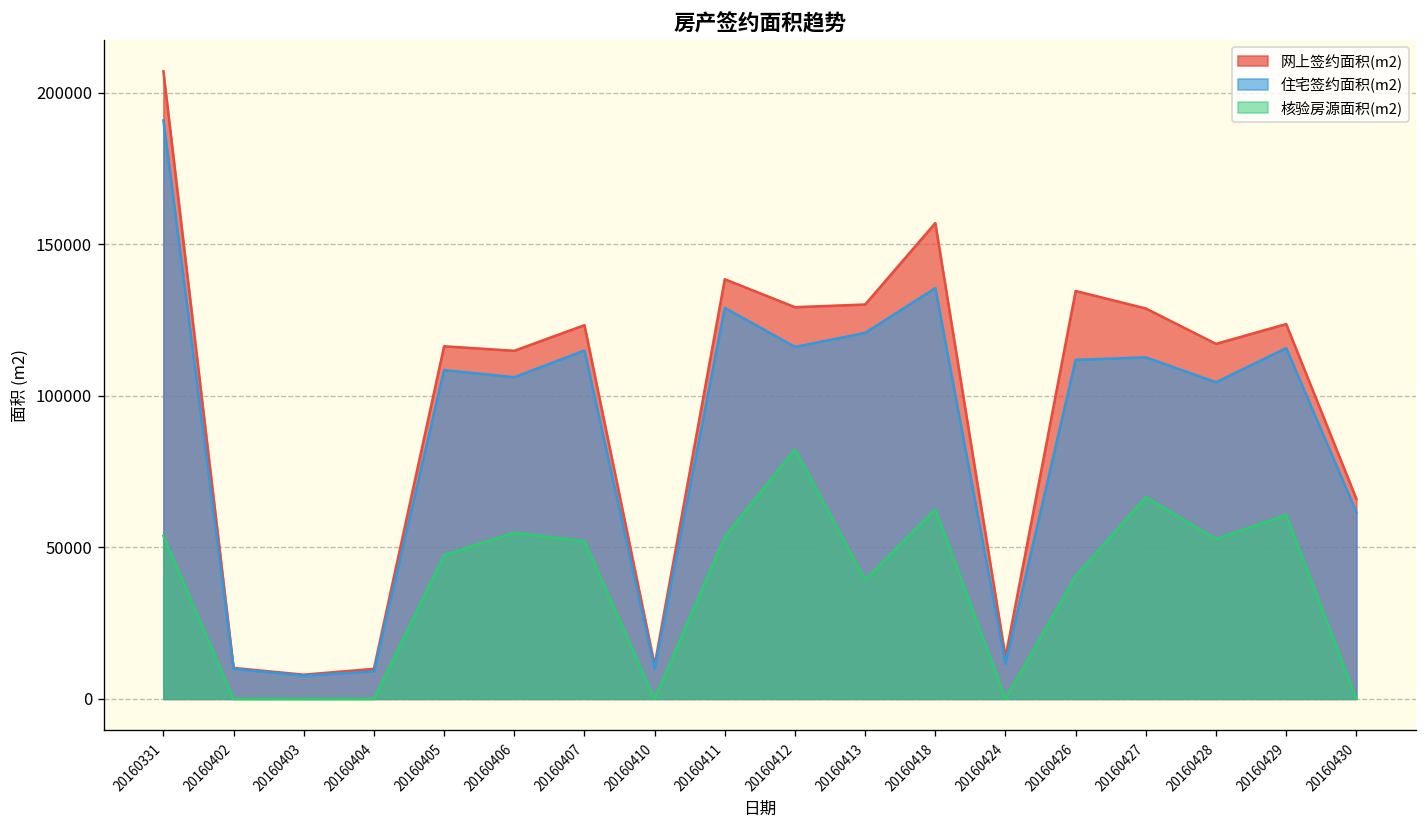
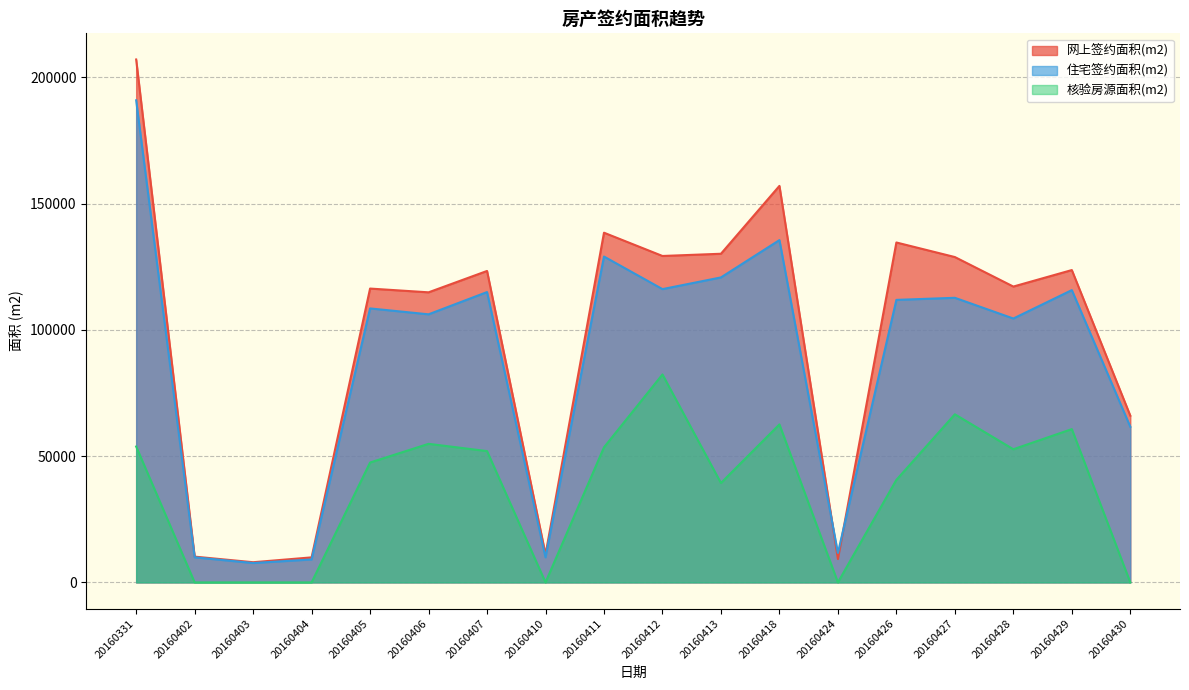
网上签约面积(m2), 20160424: 14000 -> 9000
